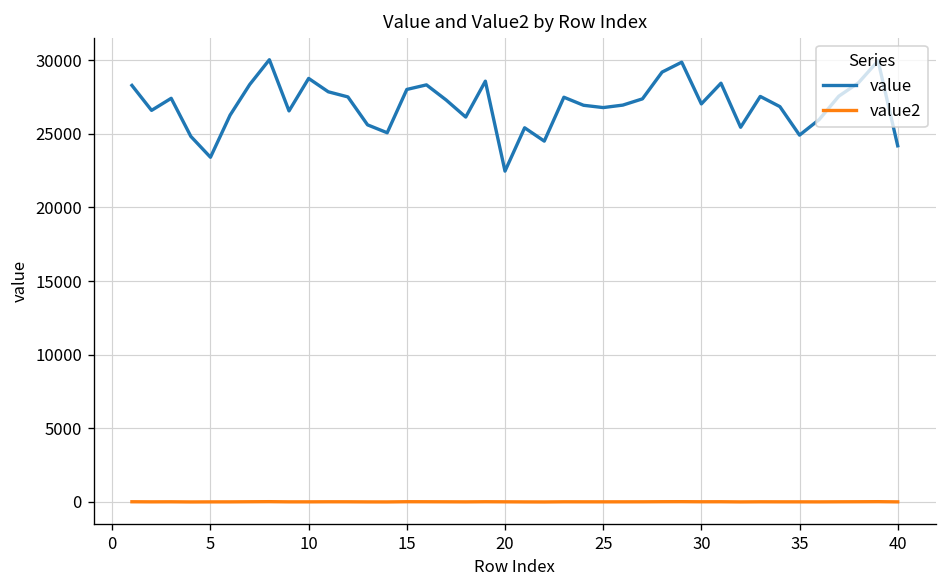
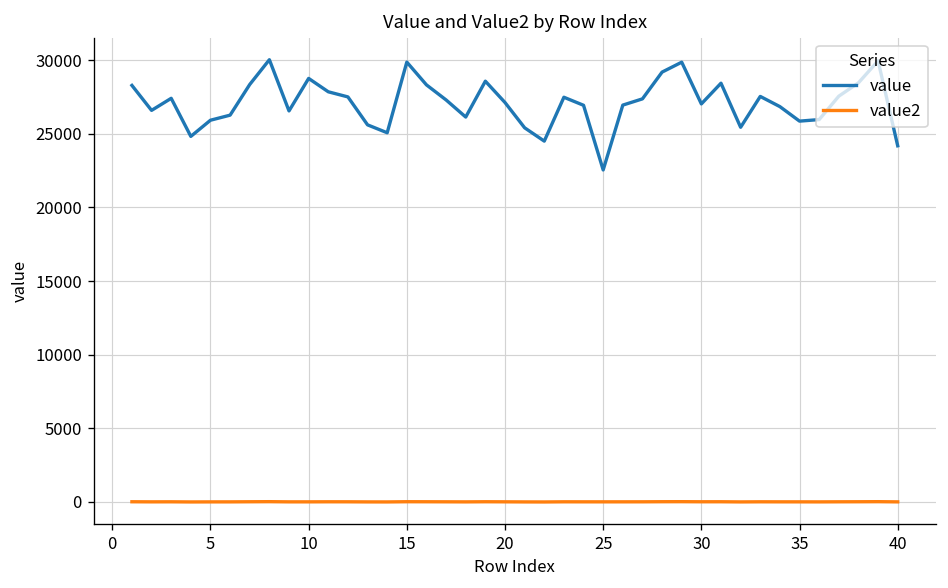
value, 5: 23400 -> 25900
value, 15: 28000 -> 29900
value, 20: 22500 -> 27100
value, 25: 26800 -> 22500
value, 35: 24900 -> 25900
